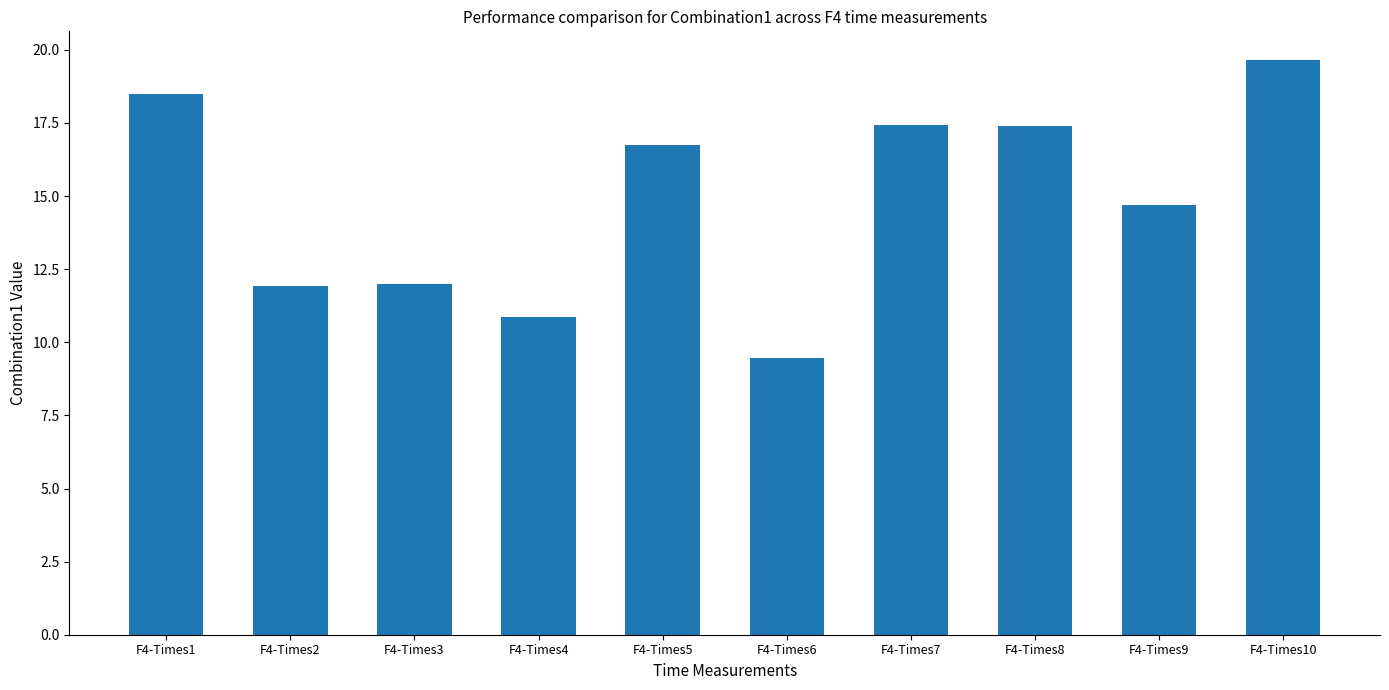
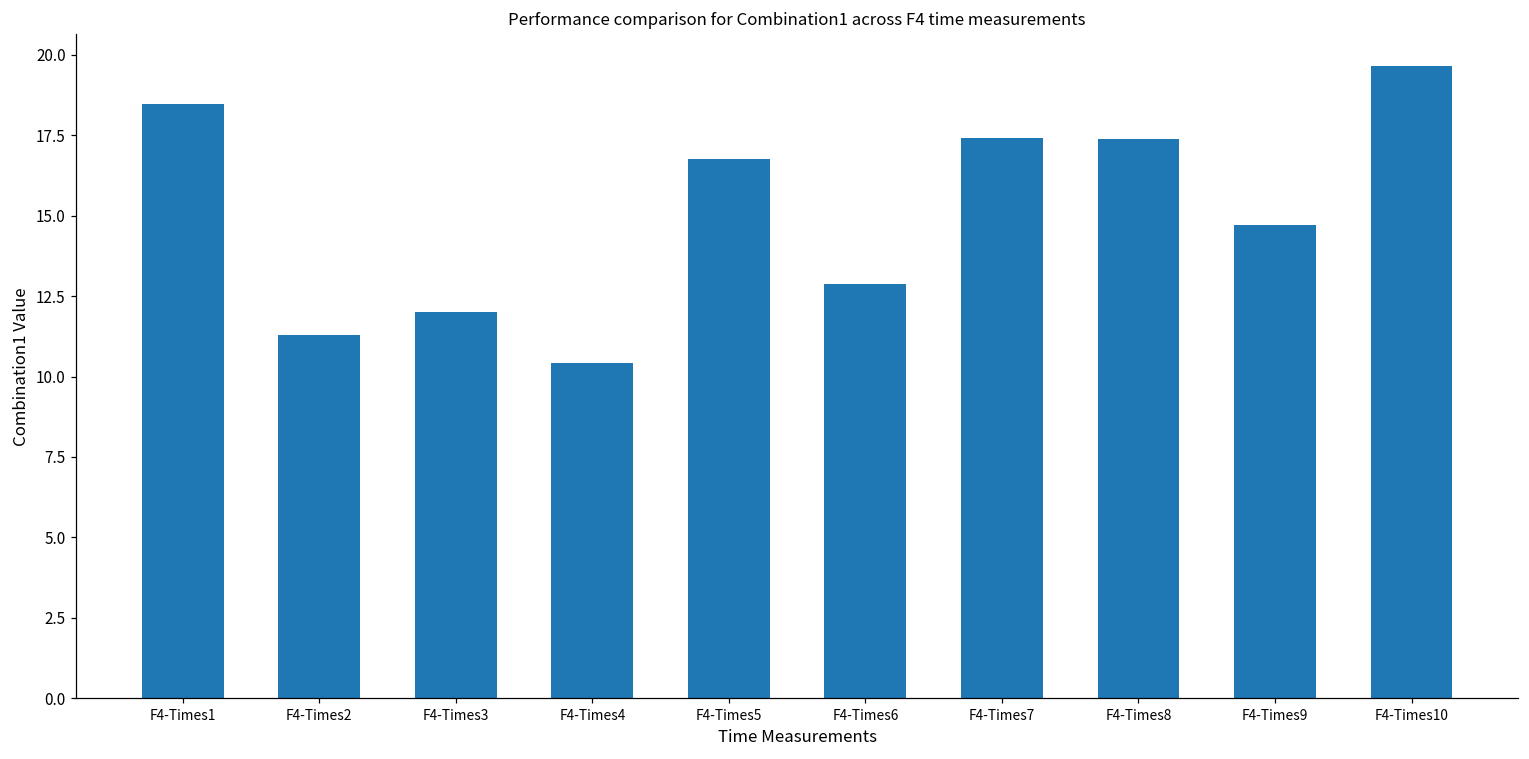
F4-Times2: 11.9 -> 11.3
F4-Times4: 10.9 -> 10.4
F4-Times6: 9.5 -> 12.9
